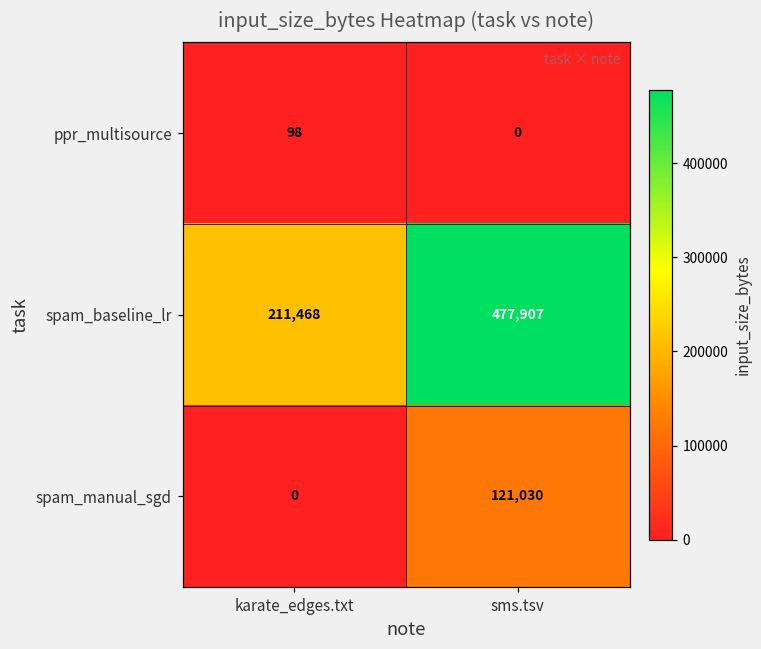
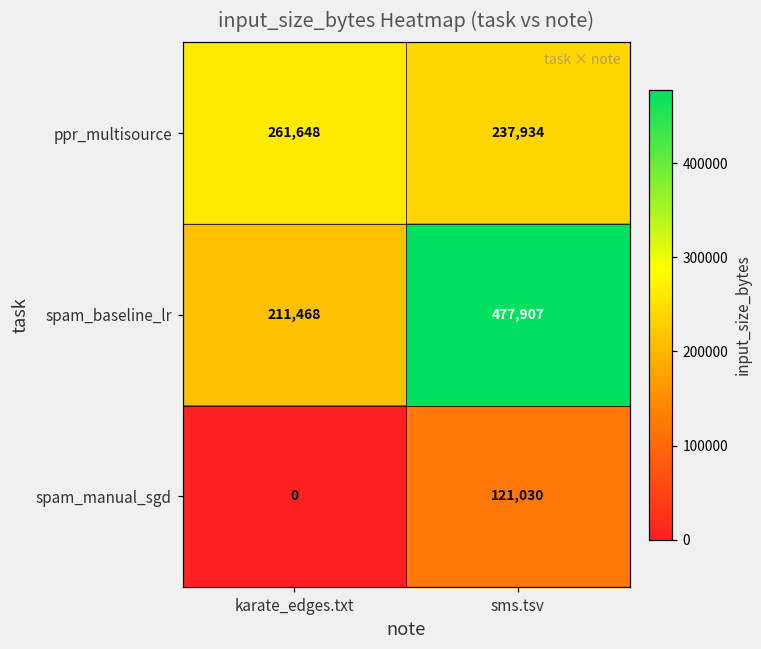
ppr_multisource, karate_edges.txt: 98 -> 261,648
ppr_multisource, sms.tsv: 0 -> 237,934
